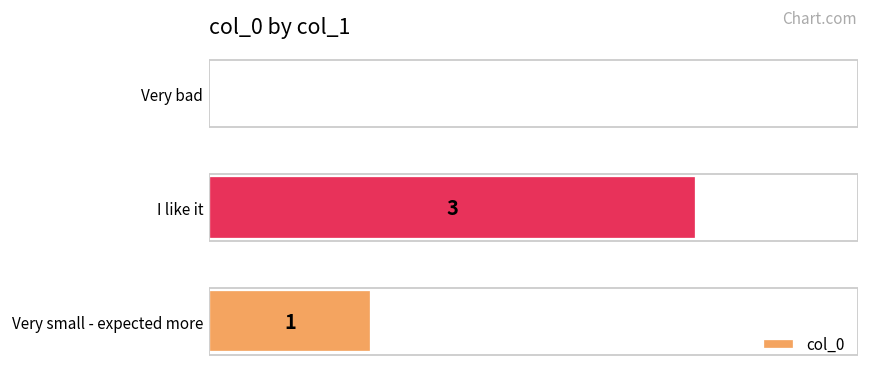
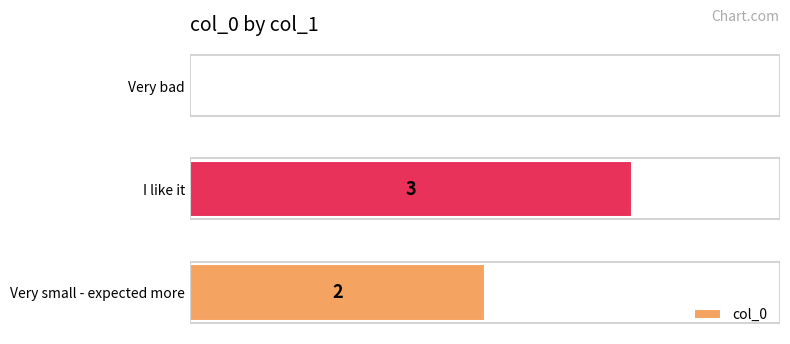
Very small - expected more: 1 -> 2
